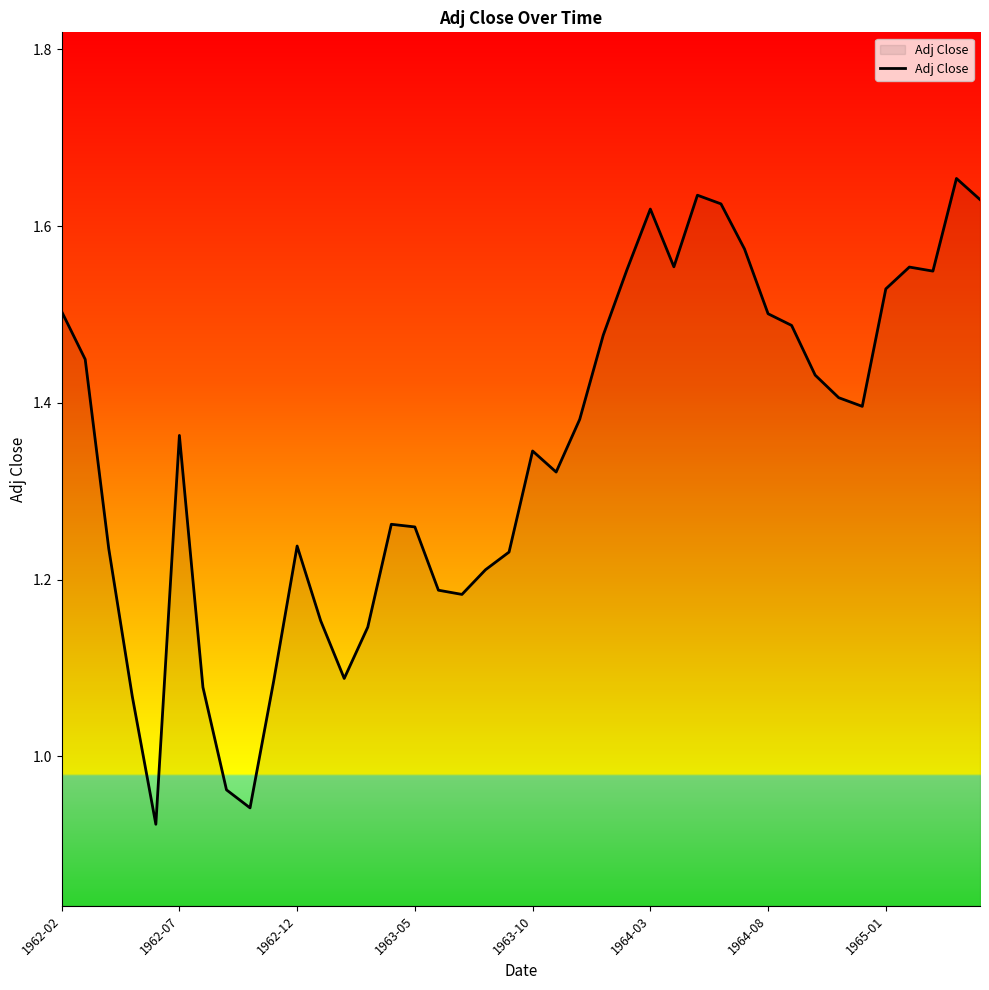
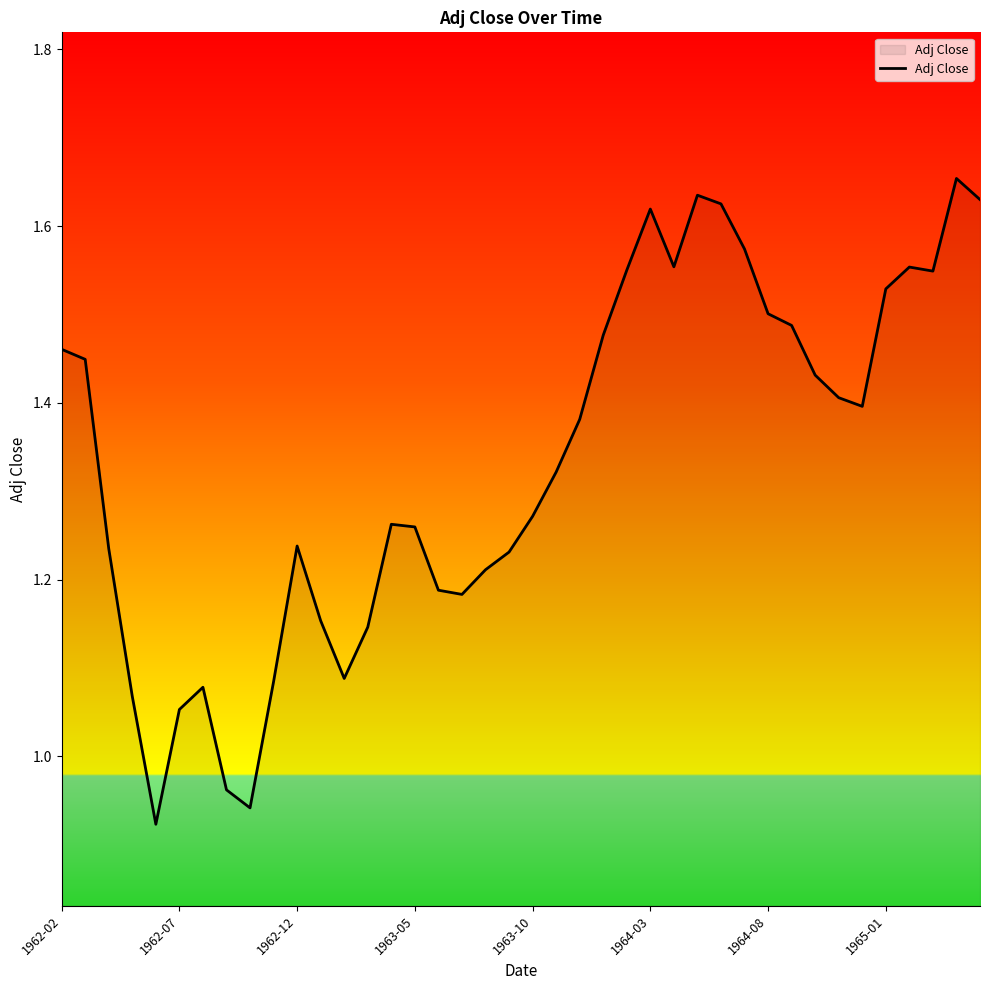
1962-02: 1.50 -> 1.46
1962-07: 1.36 -> 1.05
1963-10: 1.35 -> 1.27
